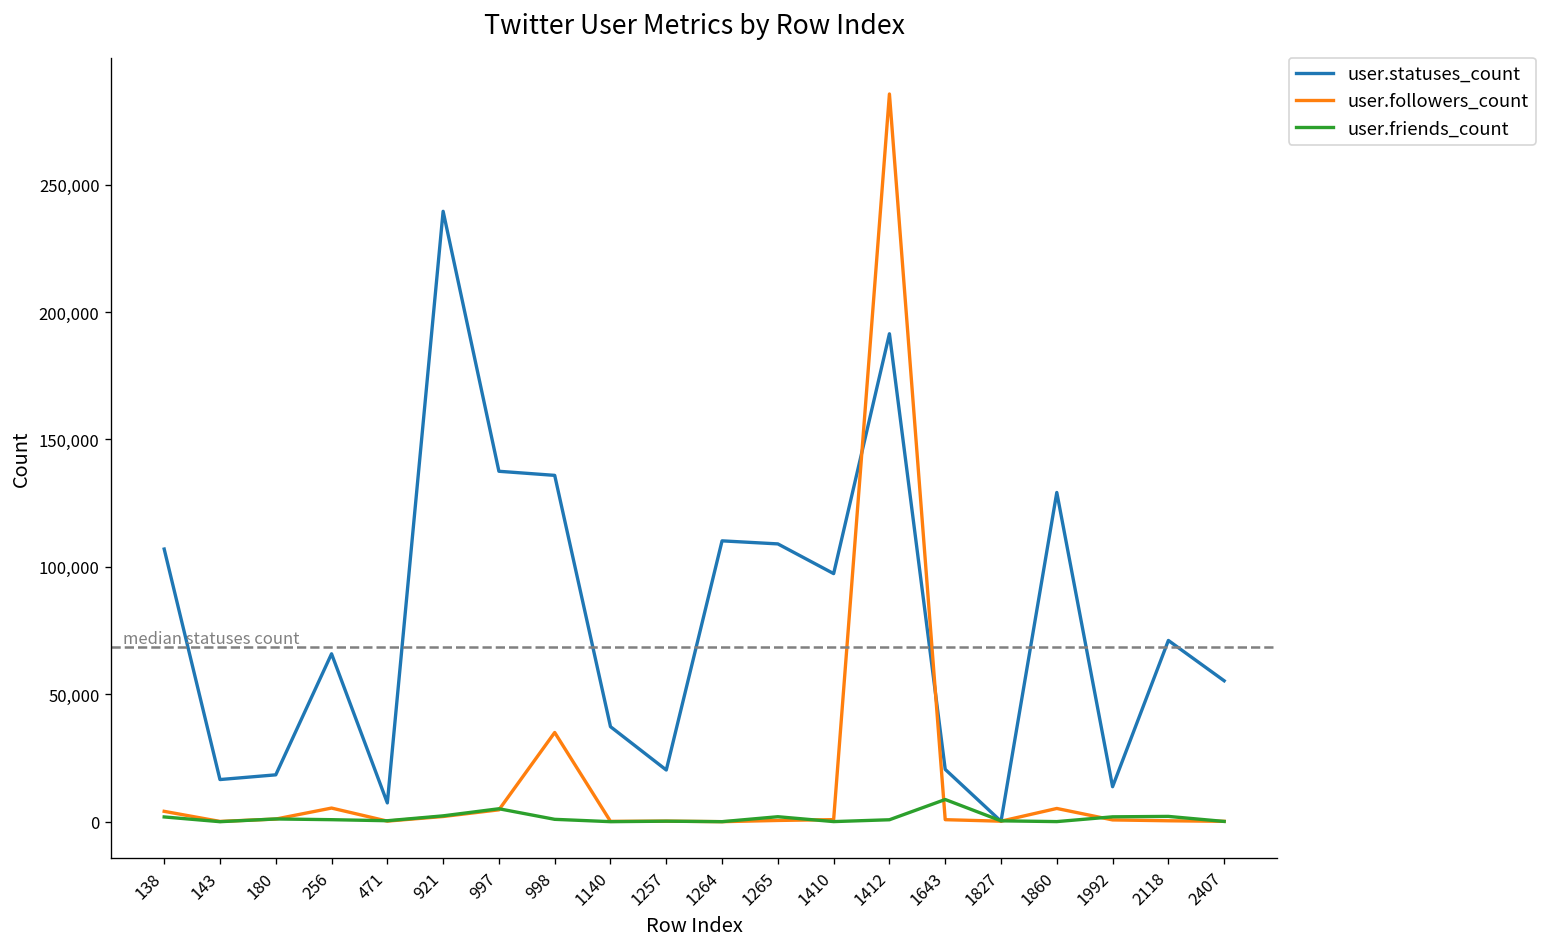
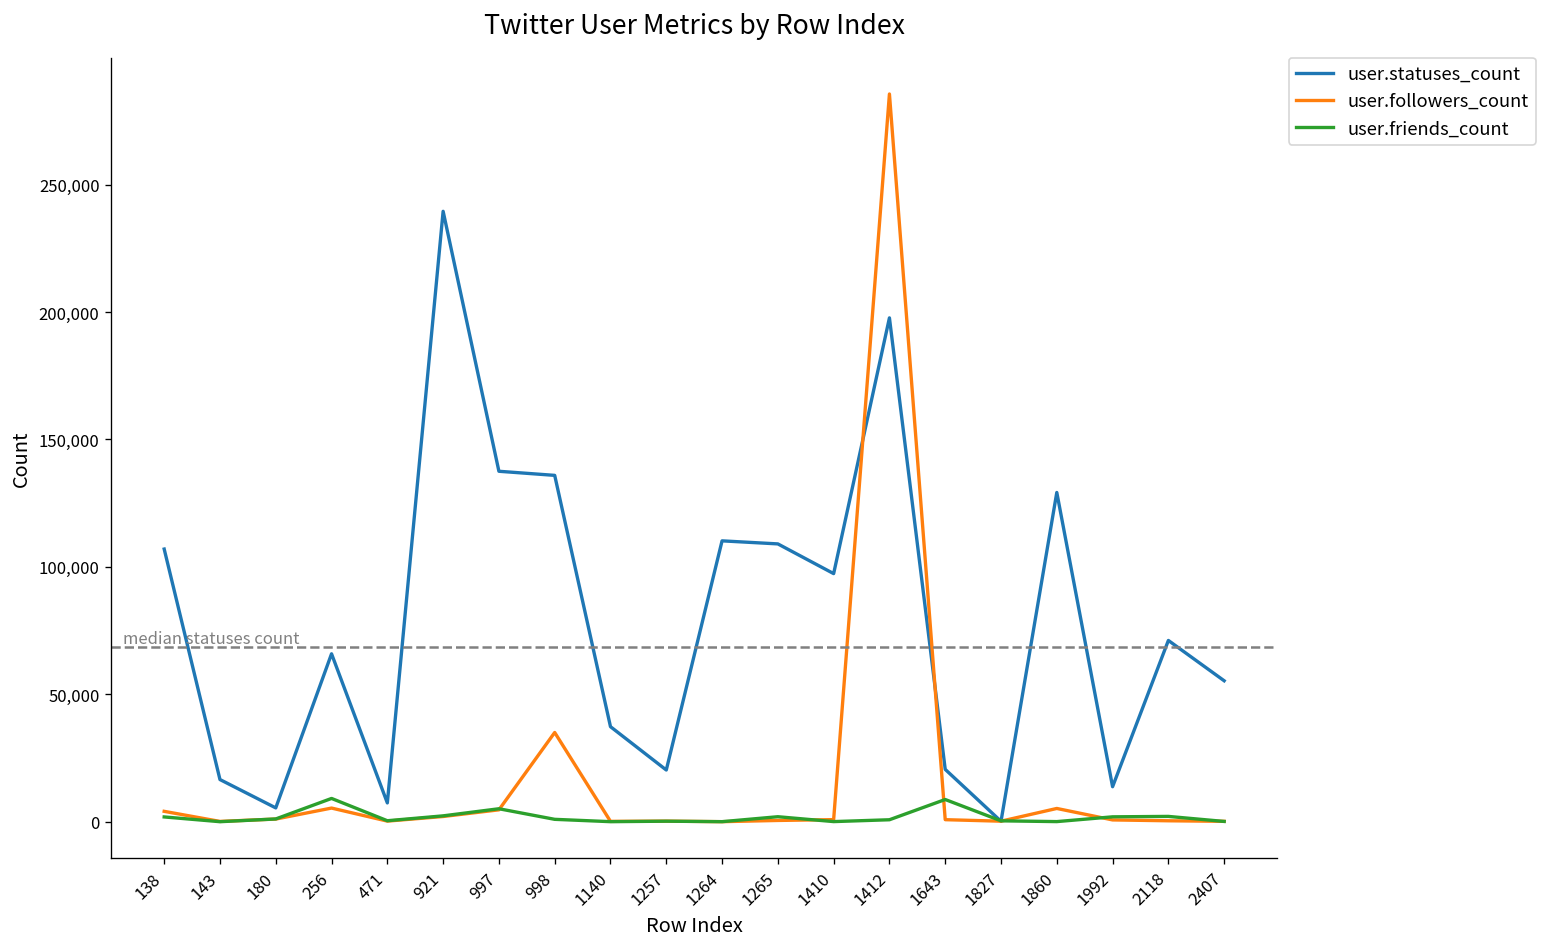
user.statuses_count, 180: 18,000 -> 5,000
user.friends_count, 256: 1,000 -> 9,000
user.statuses_count, 1412: 191,000 -> 198,000
